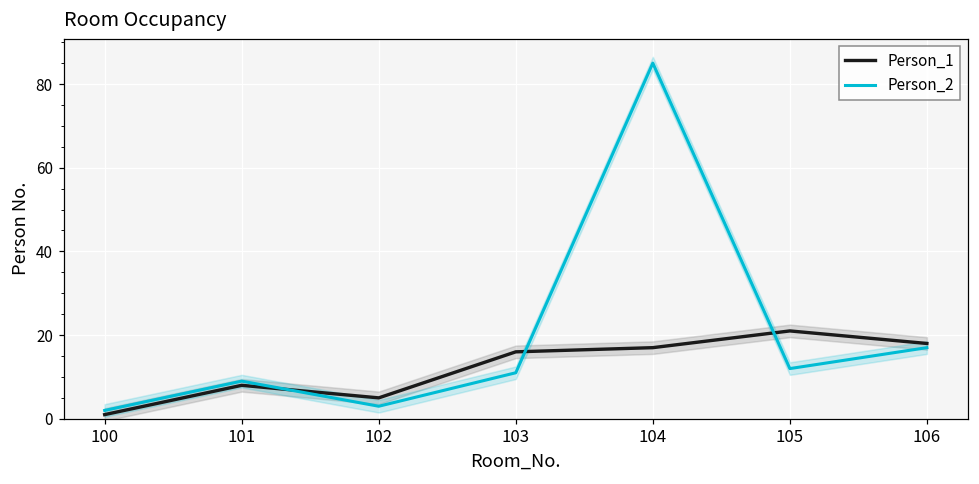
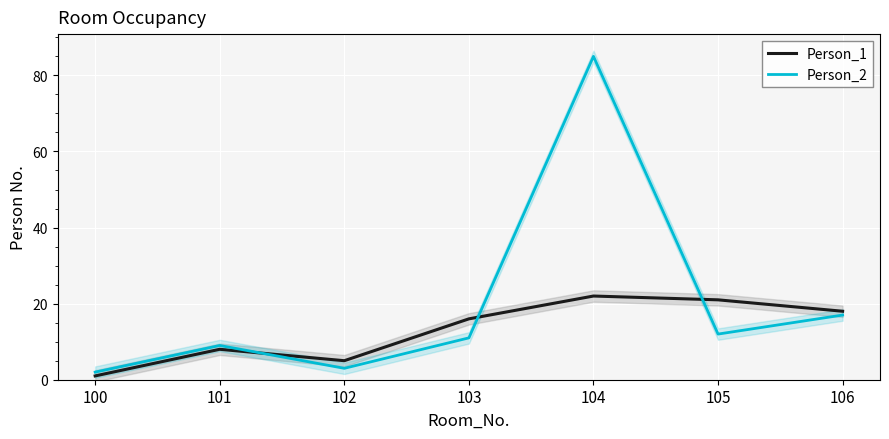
Person_1, 104: 17 -> 22
